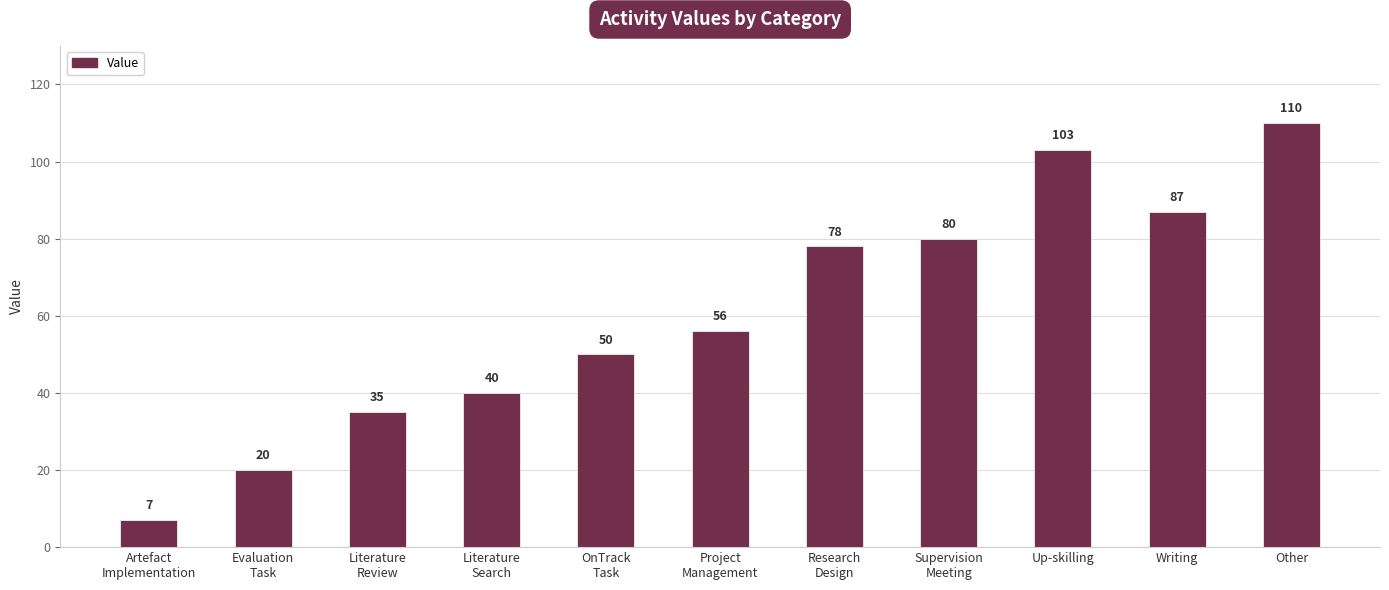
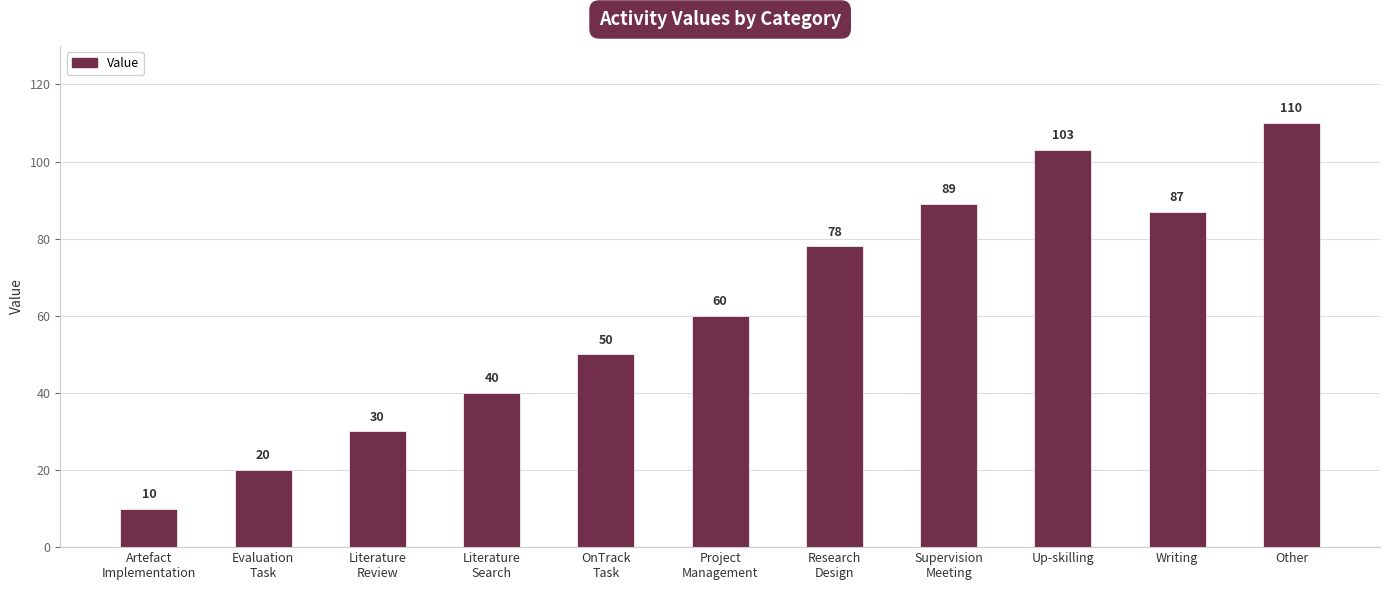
Artefact Implementation: 7 -> 10
Literature Review: 35 -> 30
Project Management: 56 -> 60
Supervision Meeting: 80 -> 89
